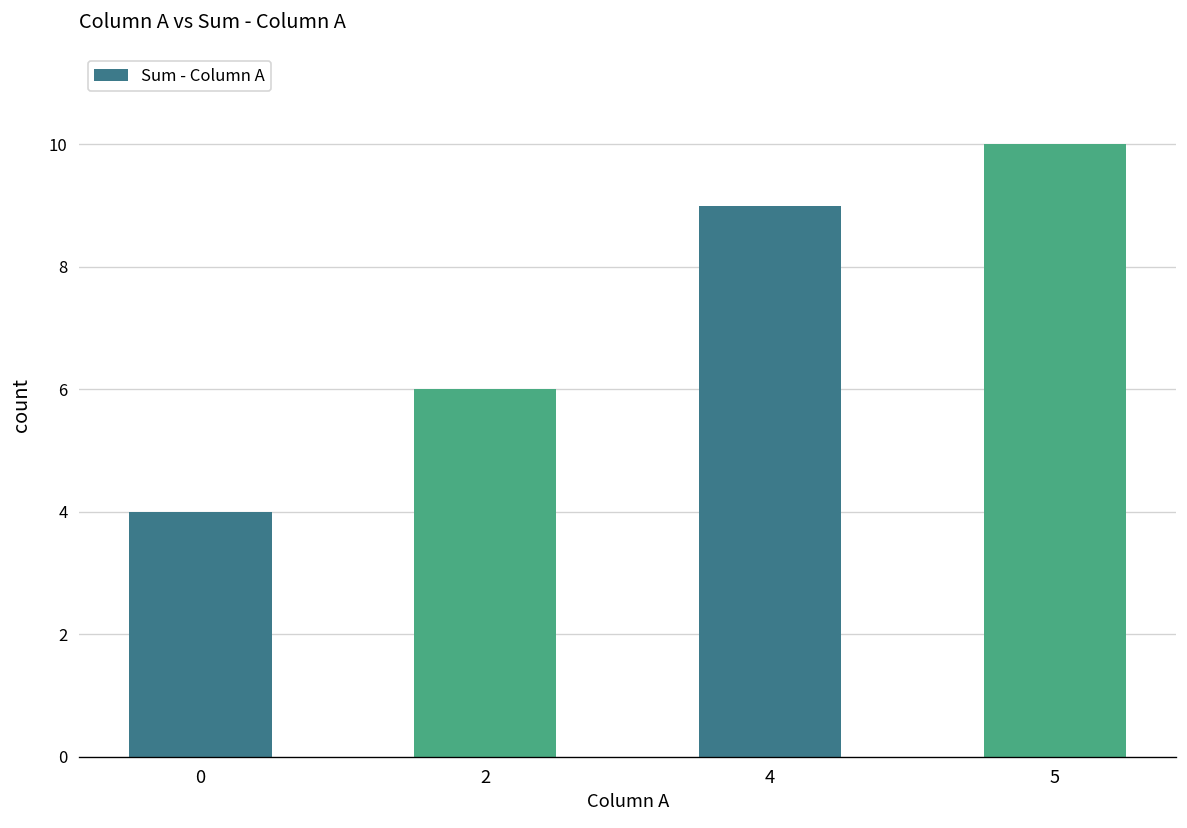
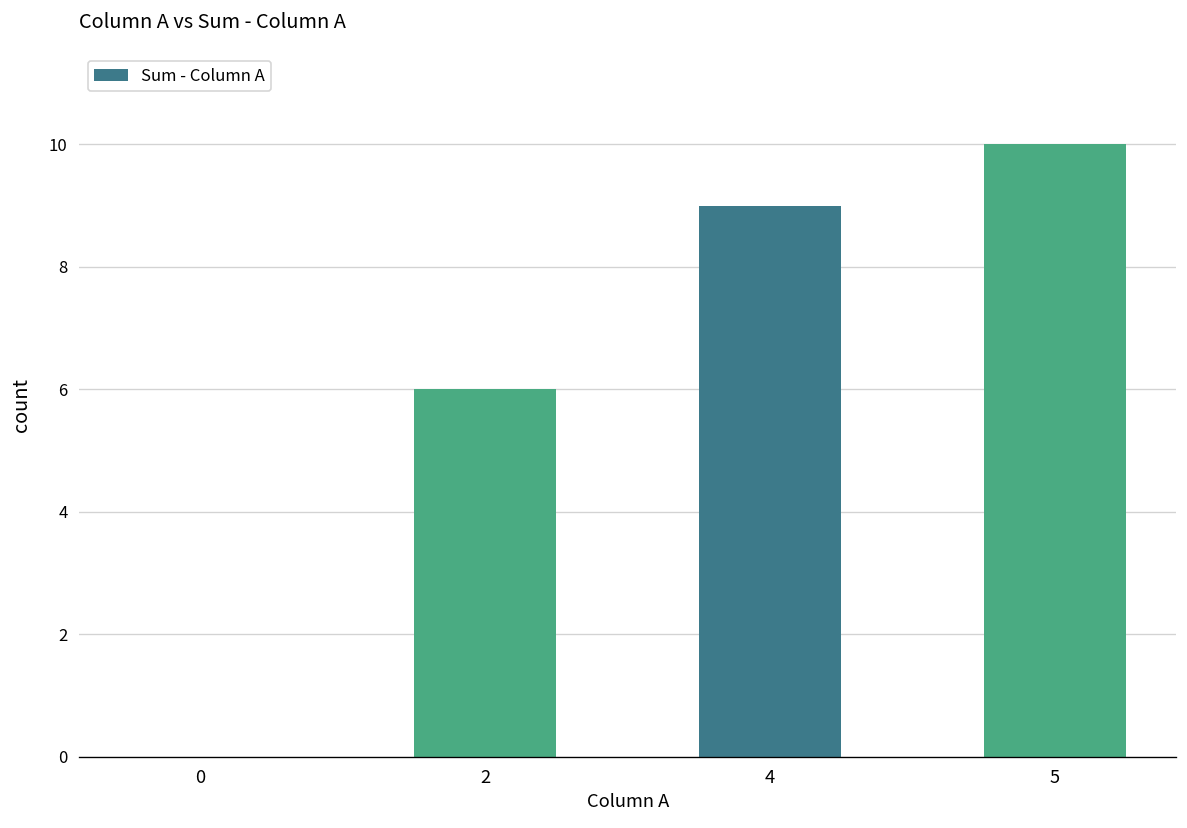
0: 4 -> 0
